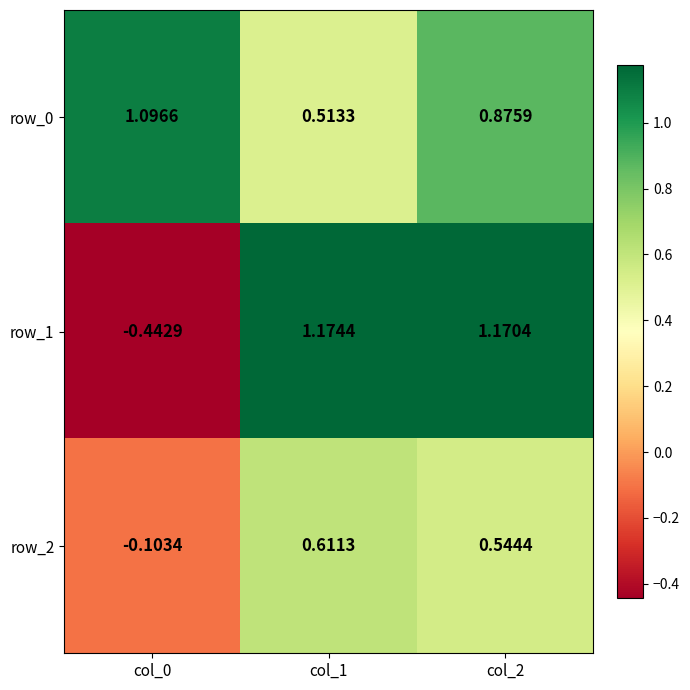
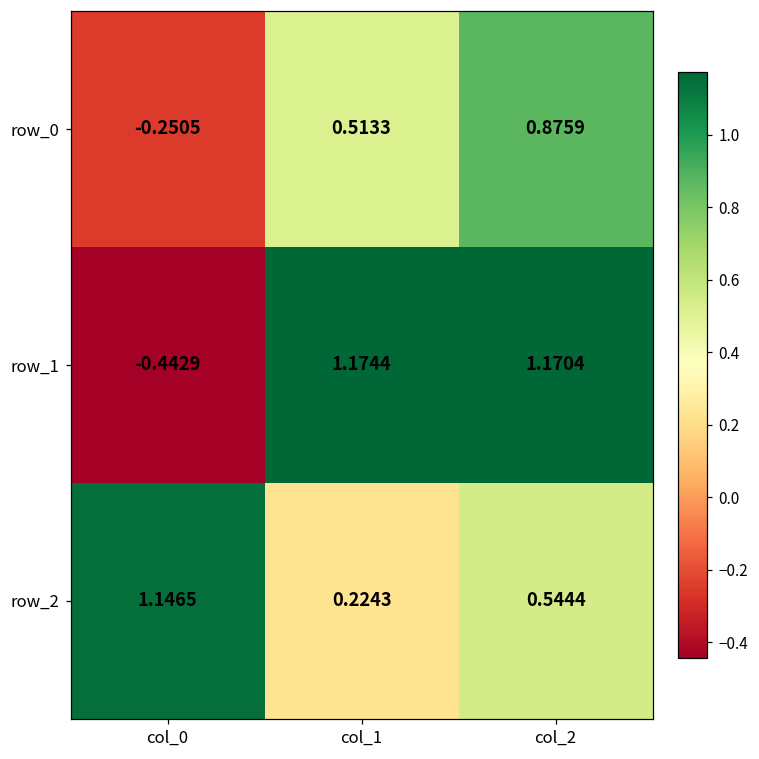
row_0, col_0: 1.0966 -> -0.2505
row_2, col_0: -0.1034 -> 1.1465
row_2, col_1: 0.6113 -> 0.2243
